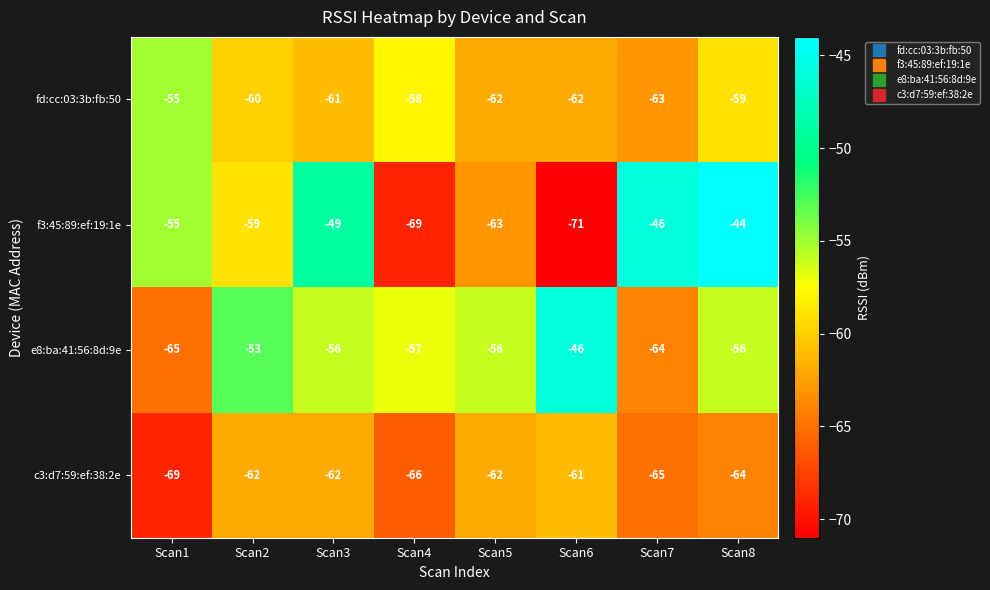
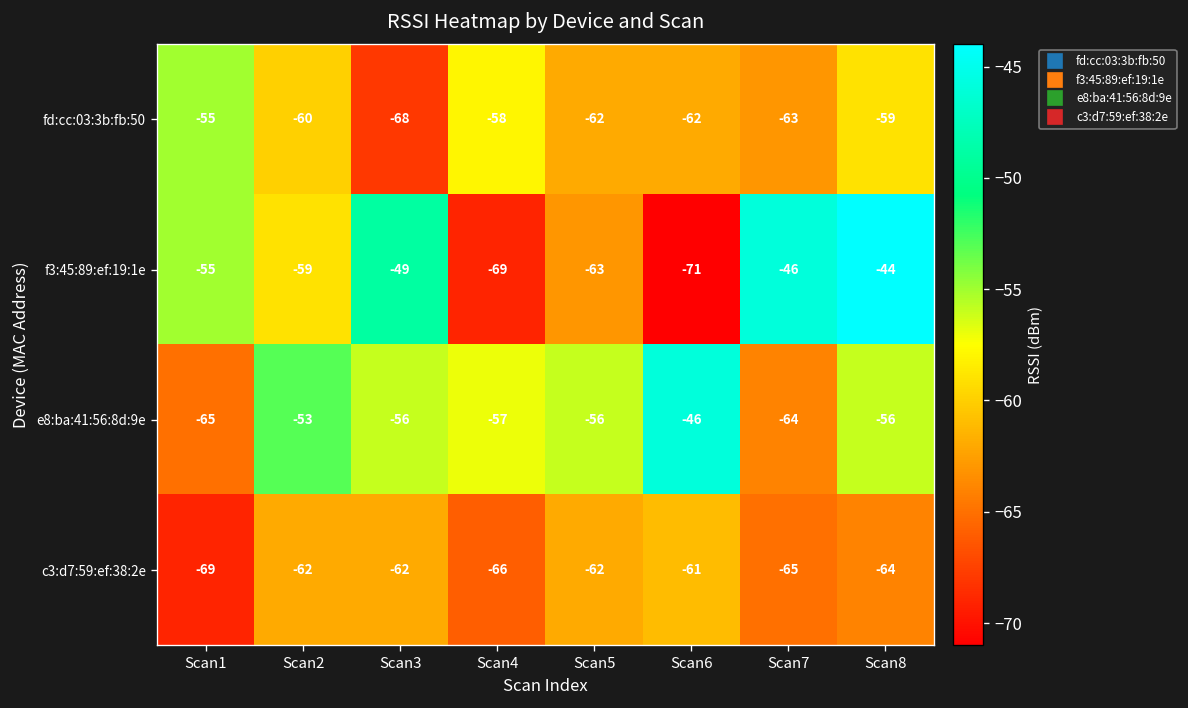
fd:cc:03:3b:fb:50, Scan3: -61 -> -68
